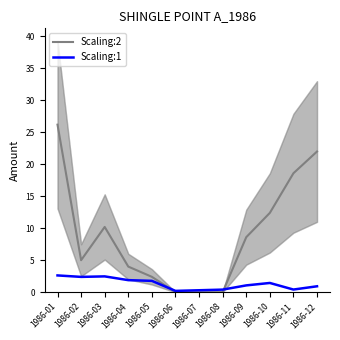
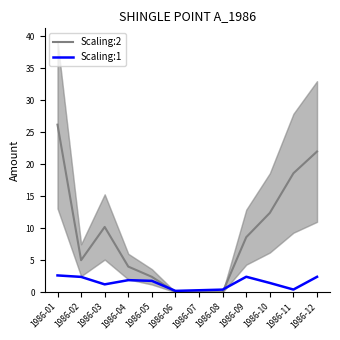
Scaling:1, 1986-03: 2 -> 1
Scaling:1, 1986-09: 1 -> 2
Scaling:1, 1986-12: 1 -> 2
